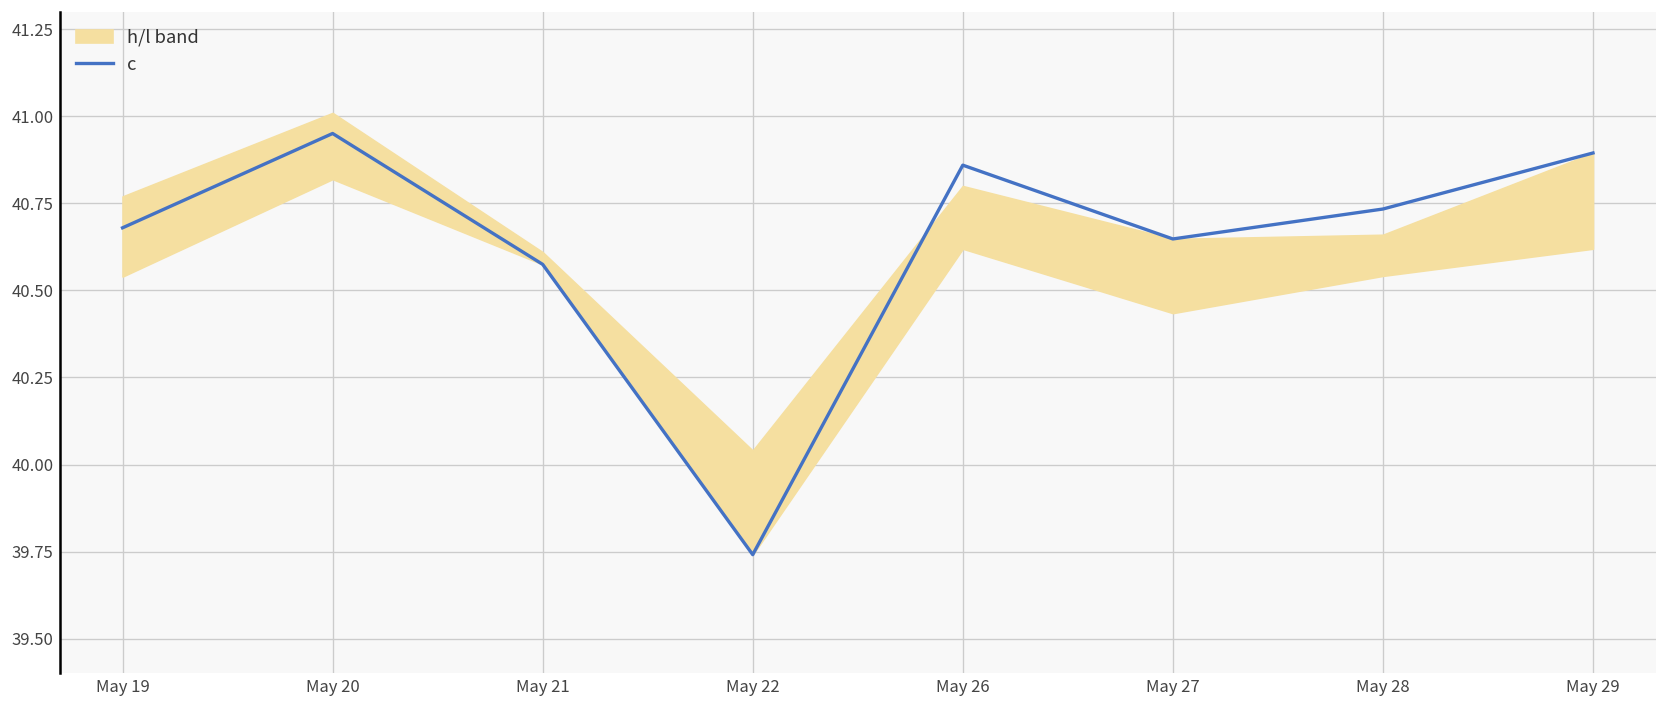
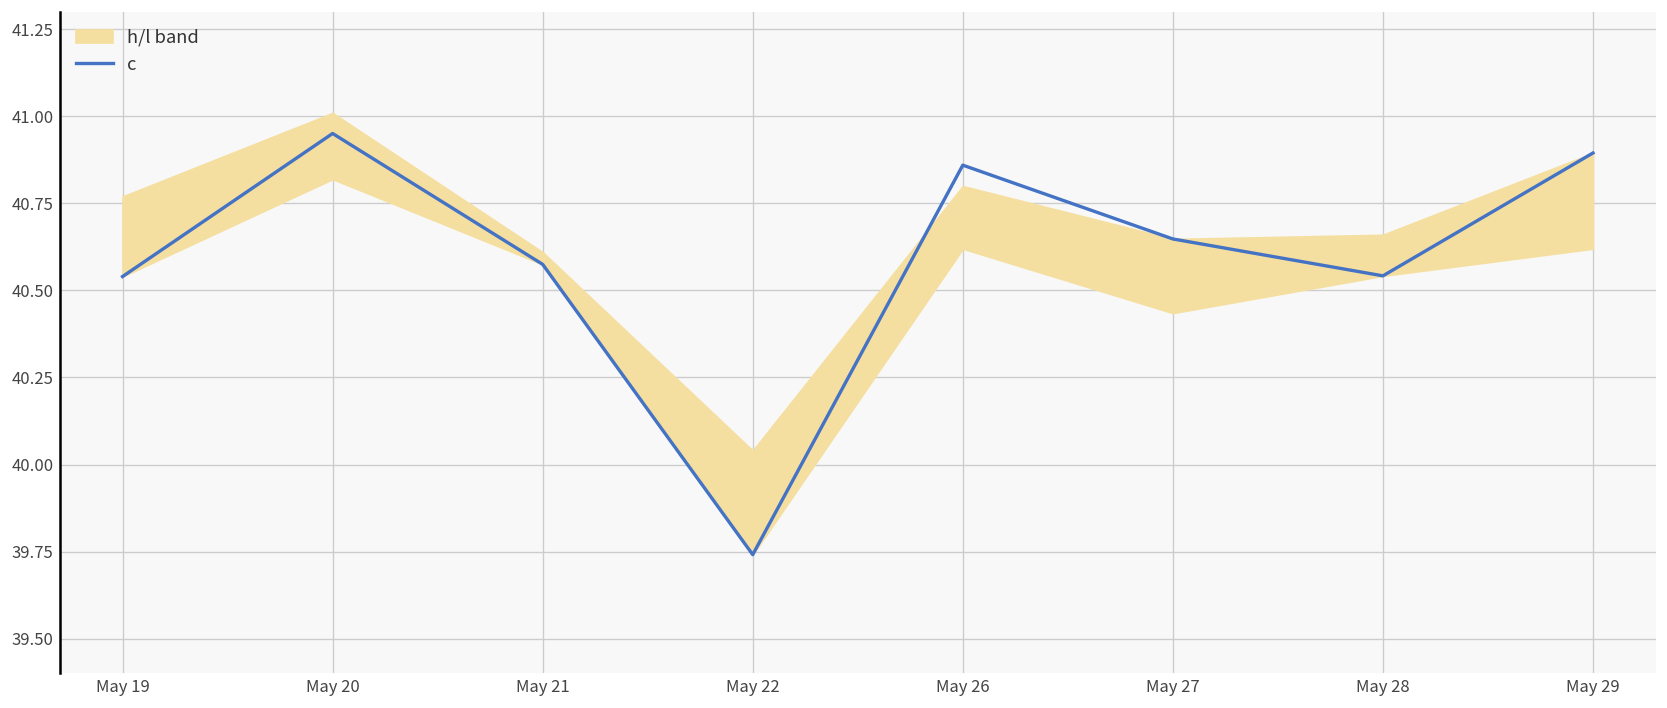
c, May 19: 40.68 -> 40.54
c, May 28: 40.73 -> 40.54
